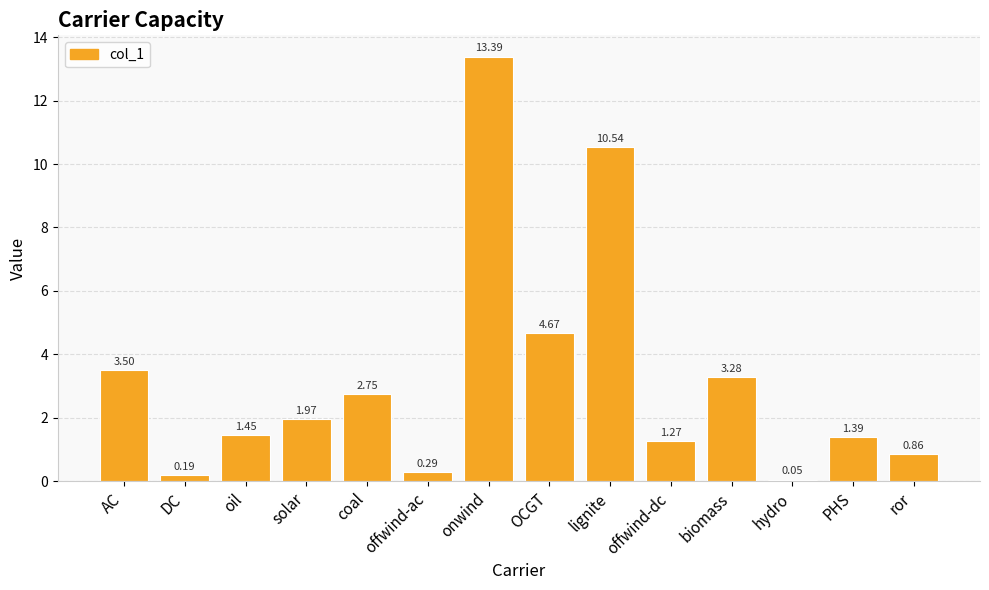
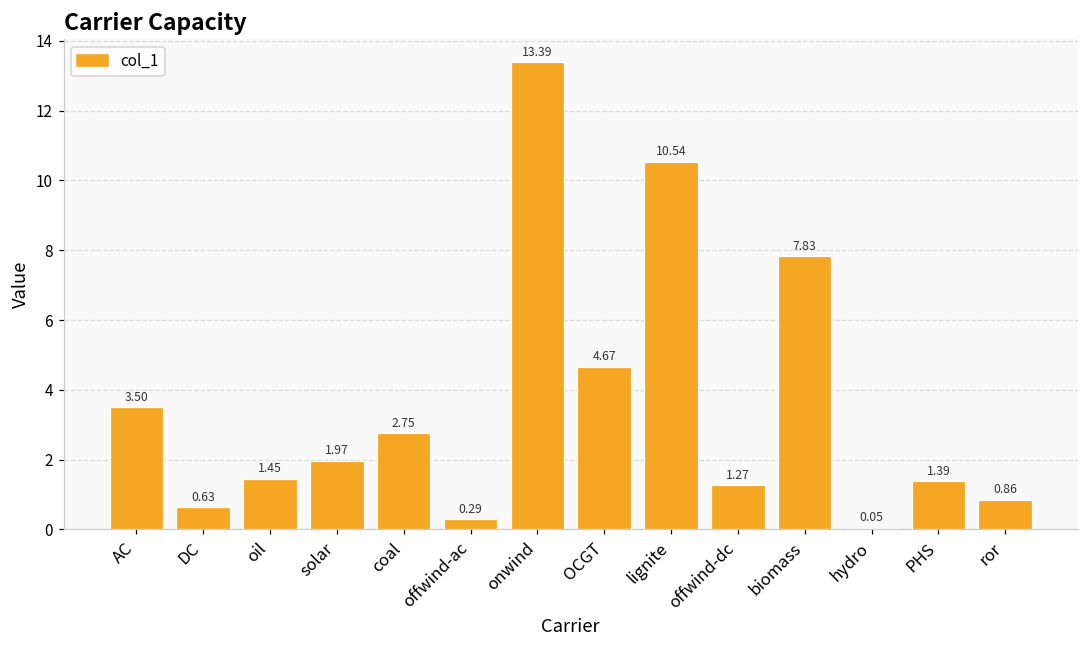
DC: 0.19 -> 0.63
biomass: 3.28 -> 7.83
